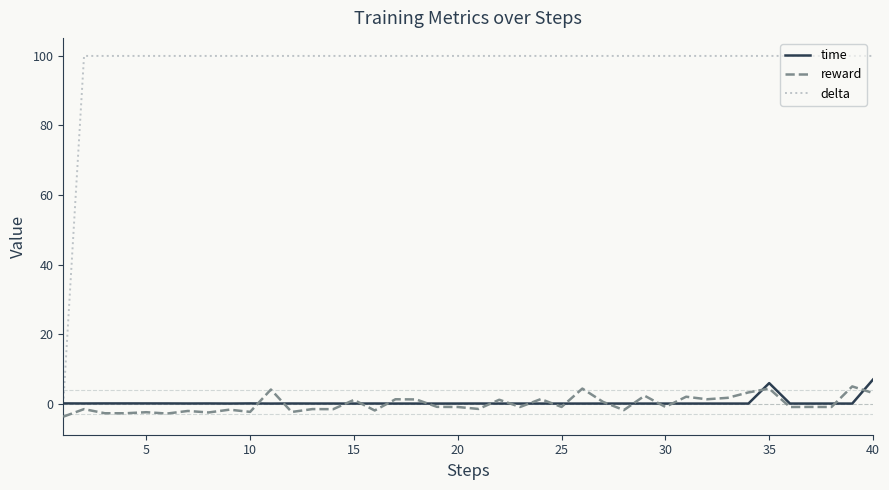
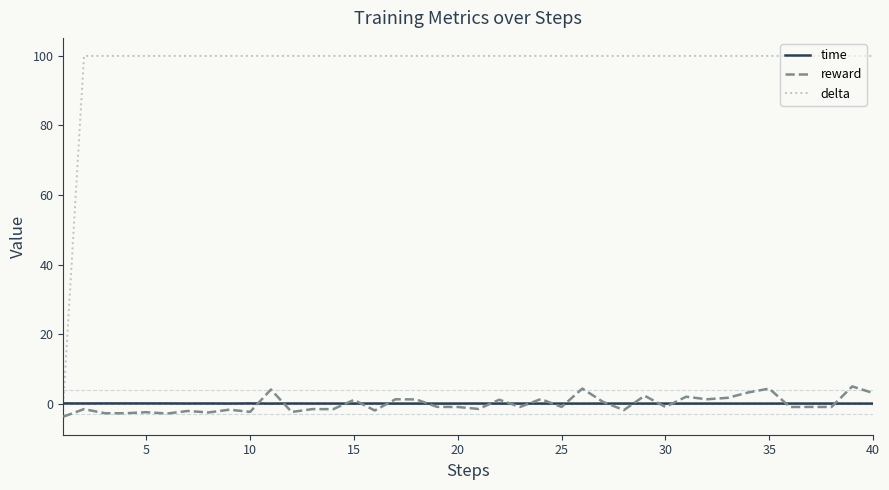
time, 35: 6 -> 0
time, 40: 7 -> 0
